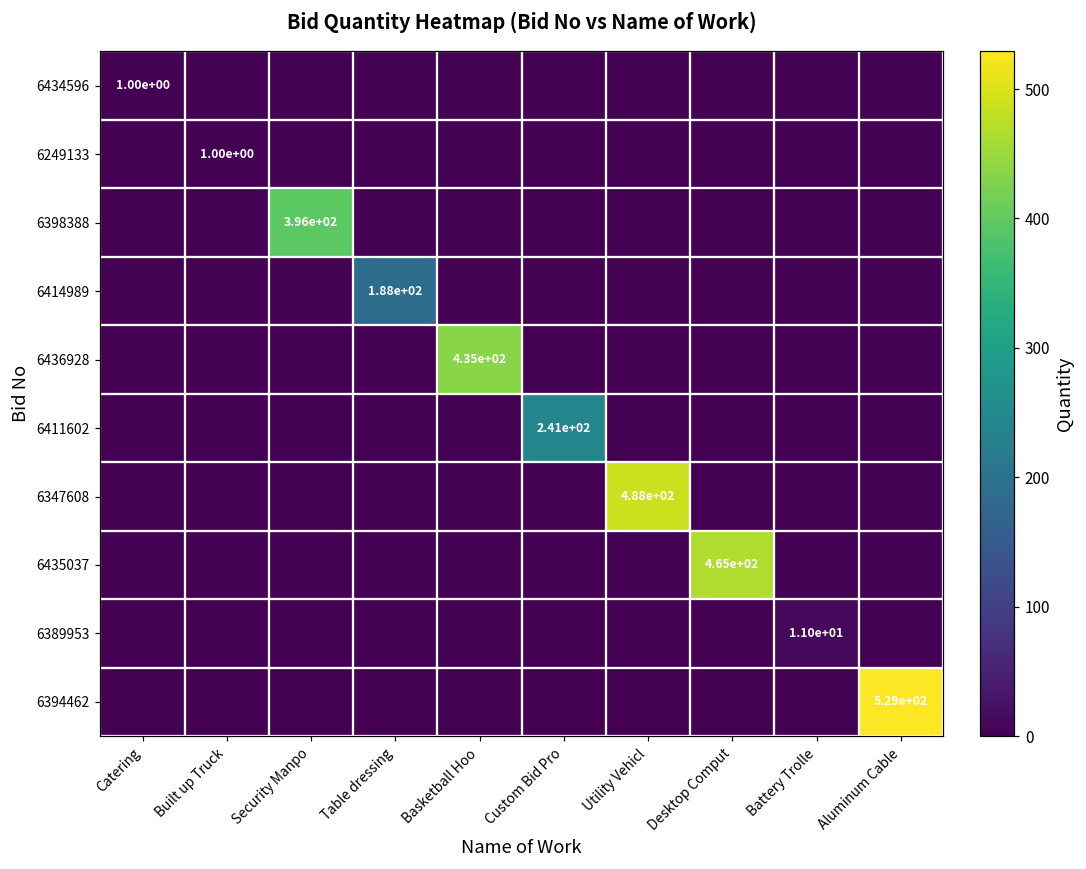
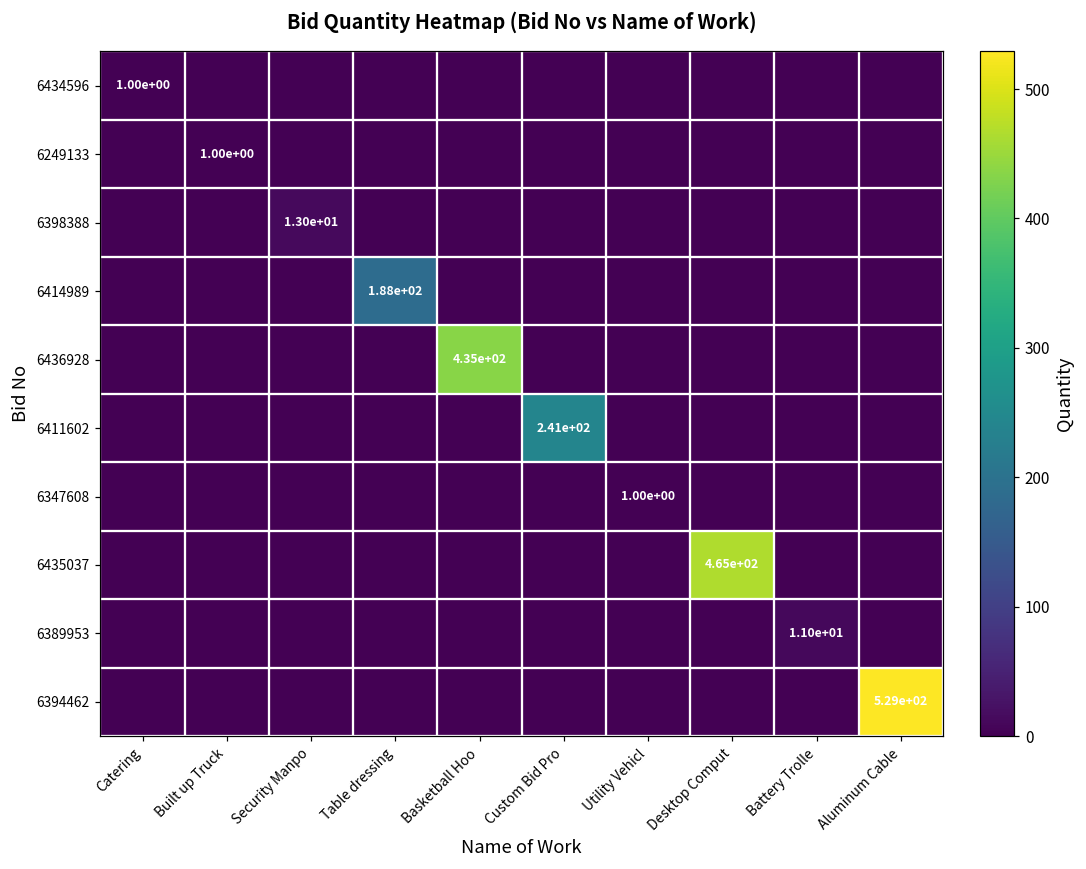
6398388, Security Manpo: 3.96e+02 -> 1.30e+01
6347608, Utility Vehicl: 4.88e+02 -> 1.00e+00
